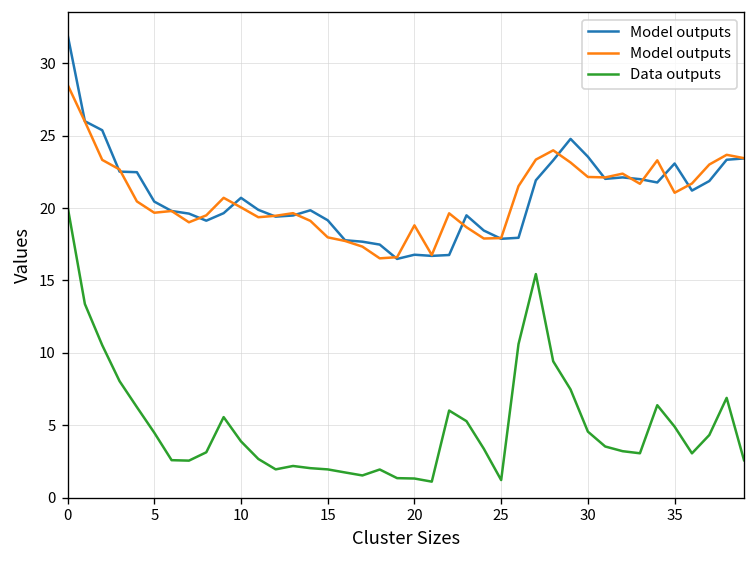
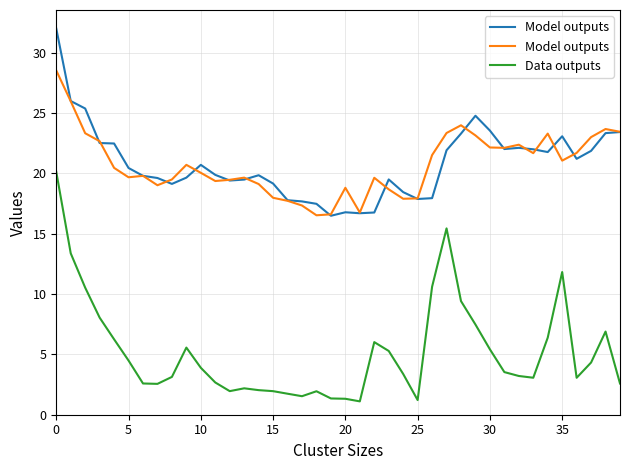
Data outputs, 30: 4.6 -> 5.4
Data outputs, 35: 4.9 -> 11.8
